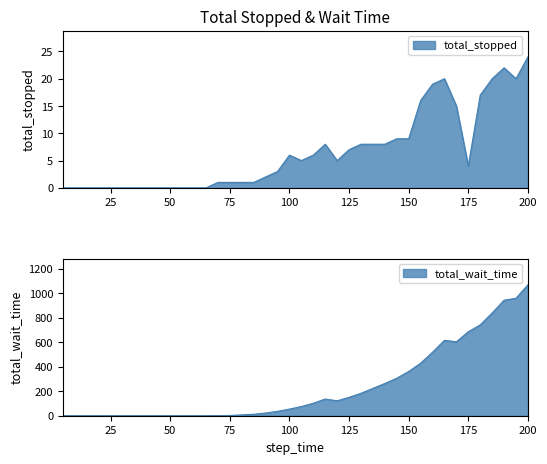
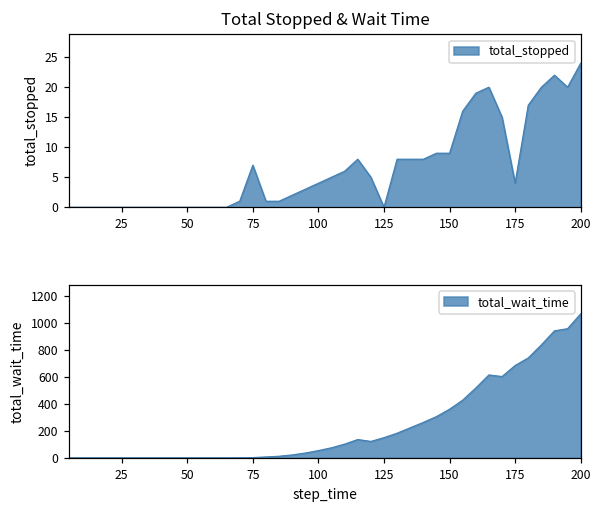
Total Stopped & Wait Time, 75: 1 -> 7
Total Stopped & Wait Time, 100: 6 -> 4
Total Stopped & Wait Time, 125: 7 -> 0
